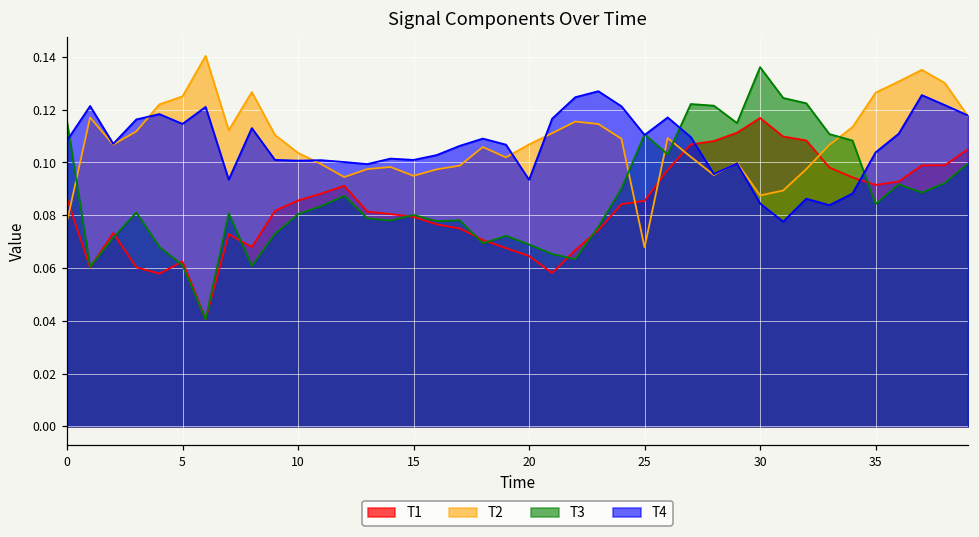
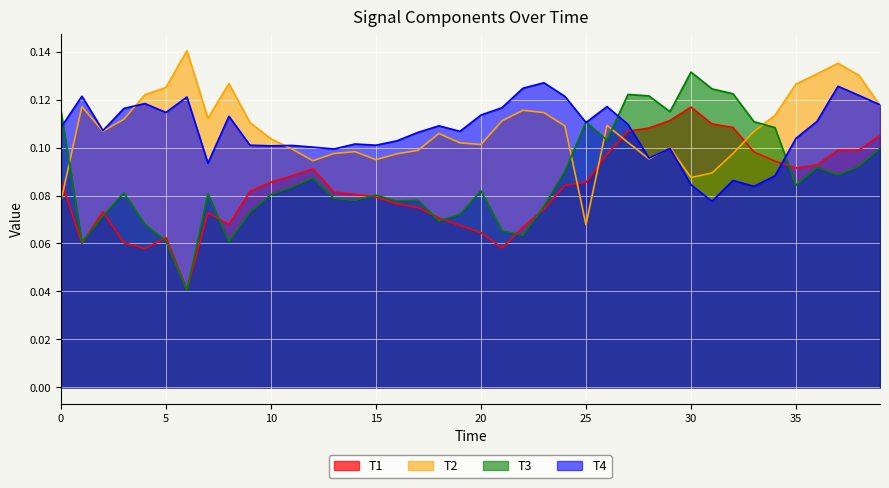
T2, 20: 0.107 -> 0.101
T3, 20: 0.069 -> 0.082
T4, 20: 0.093 -> 0.114
T3, 30: 0.136 -> 0.131
